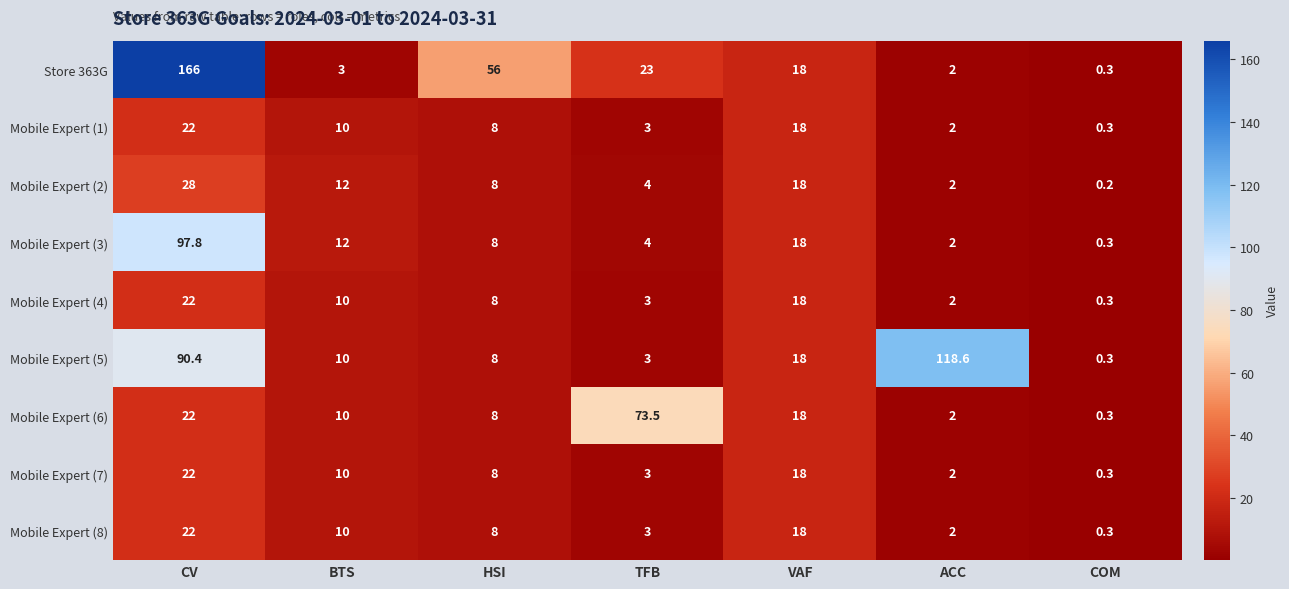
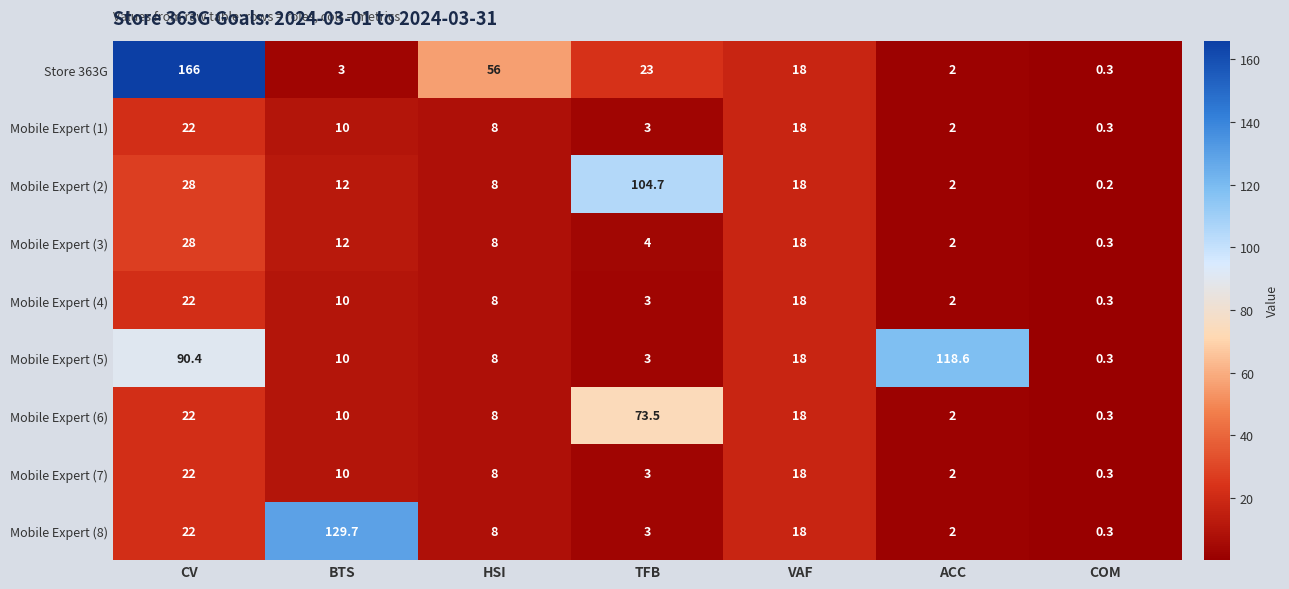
Mobile Expert (2), TFB: 4 -> 104.7
Mobile Expert (3), CV: 97.8 -> 28
Mobile Expert (8), BTS: 10 -> 129.7
